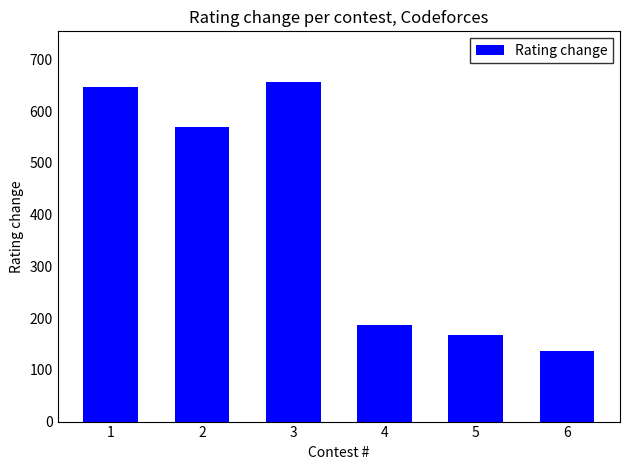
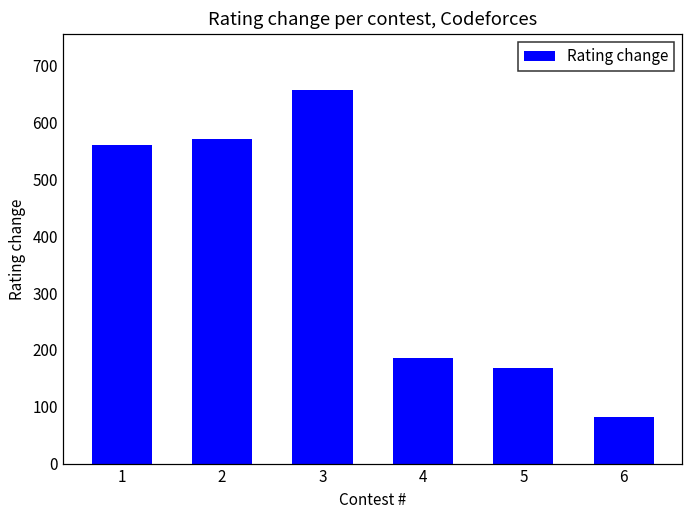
1: 650 -> 560
6: 140 -> 80
